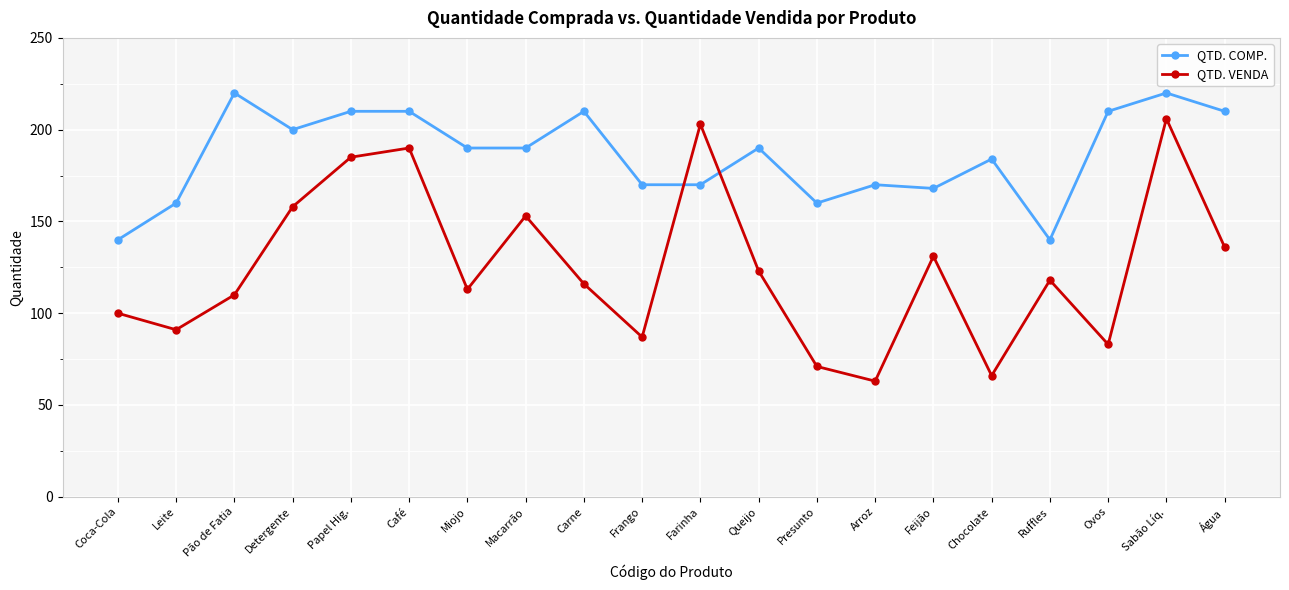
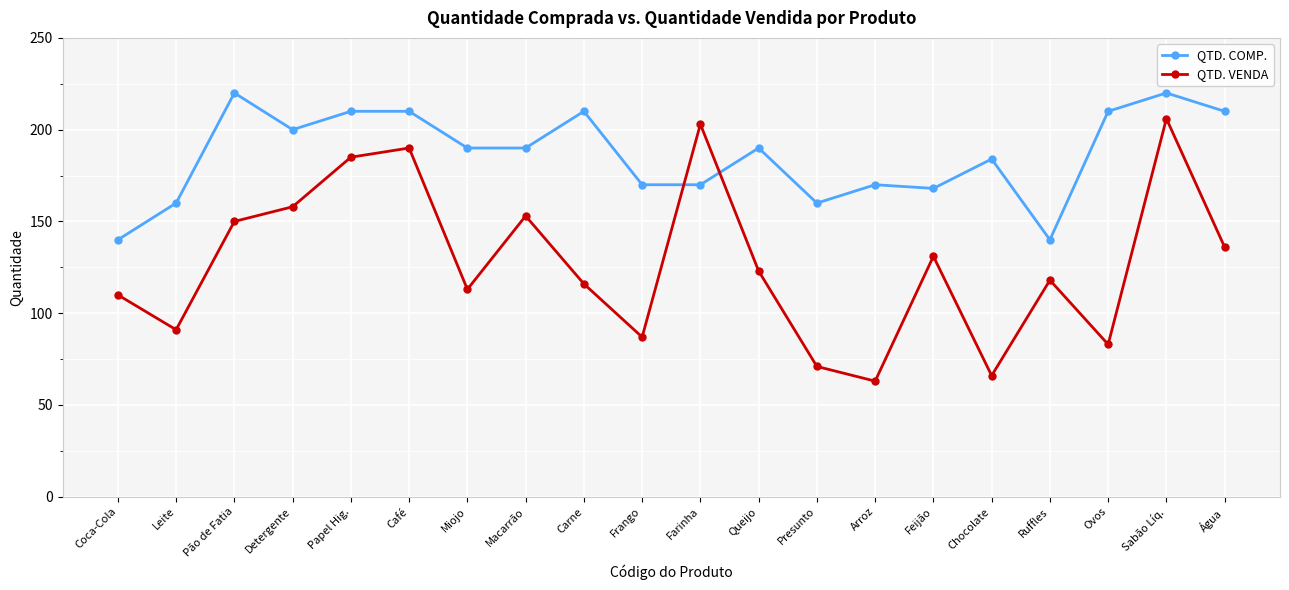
QTD. VENDA, Coca-Cola: 100 -> 110
QTD. VENDA, Pão de Fatia: 110 -> 150
